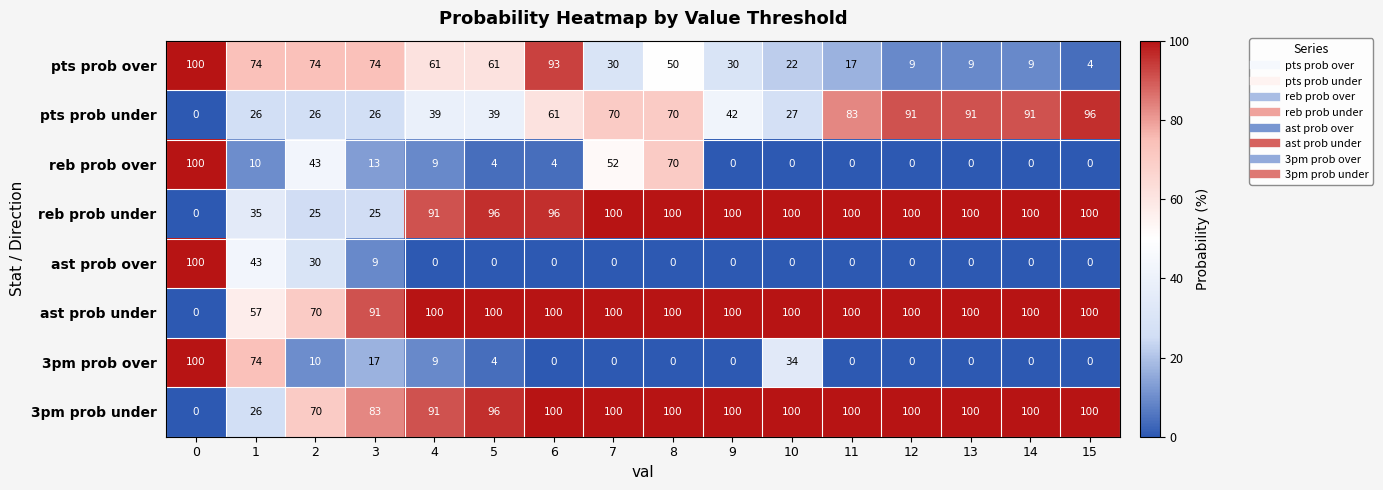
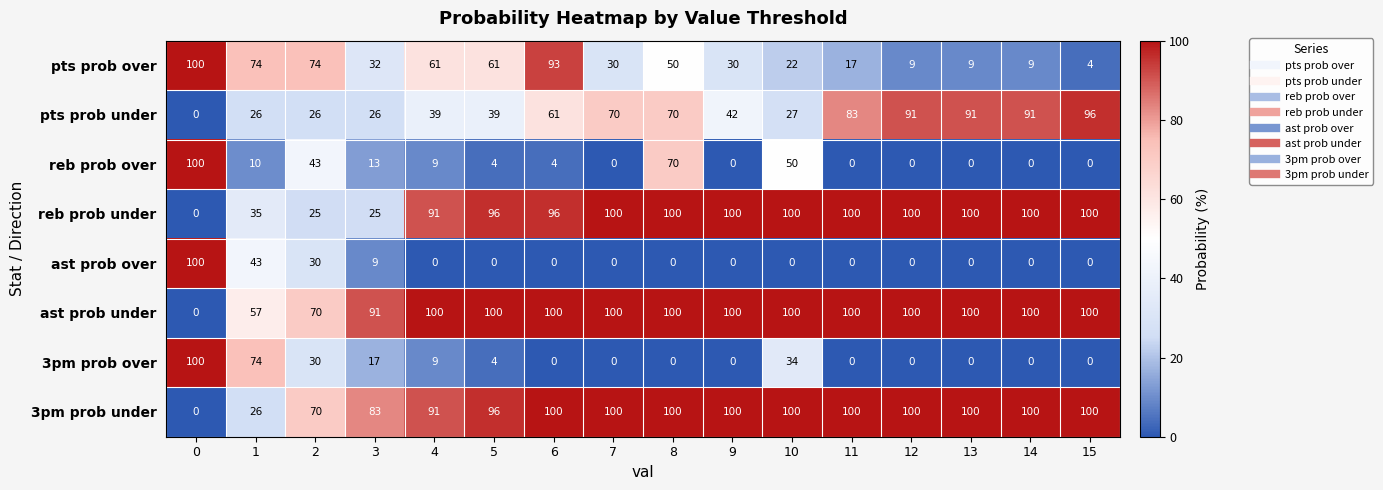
pts prob over, 3: 74 -> 32
reb prob over, 7: 52 -> 0
reb prob over, 10: 0 -> 50
3pm prob over, 2: 10 -> 30
